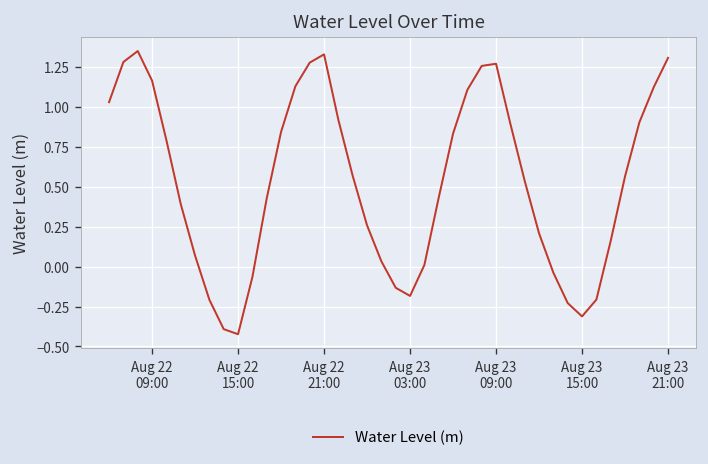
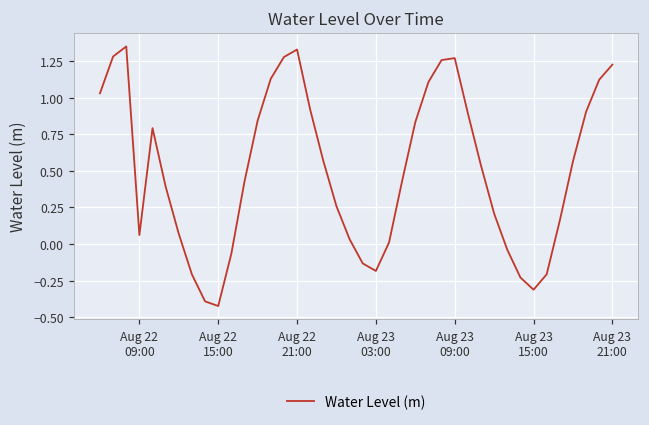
Aug 22 09:00: 1.16 -> 0.06
Aug 23 21:00: 1.31 -> 1.23
